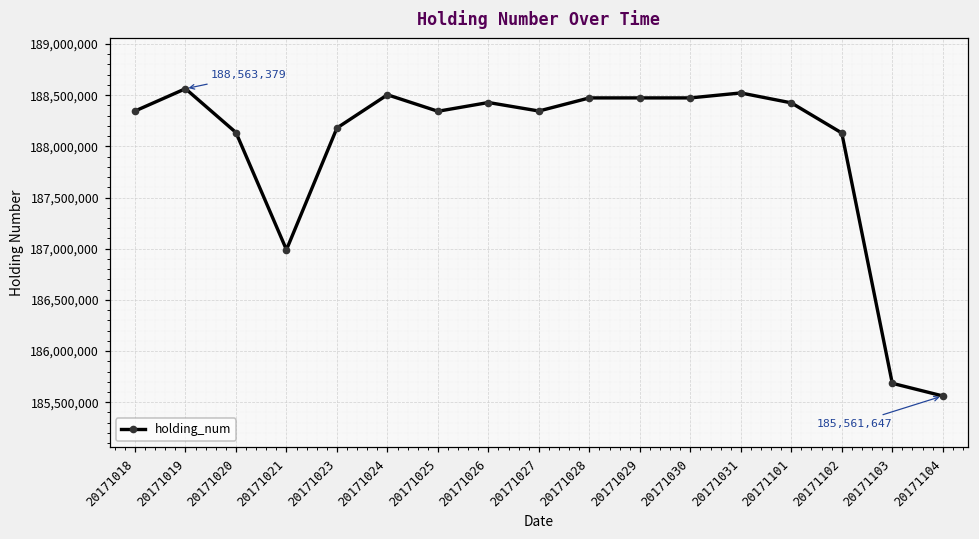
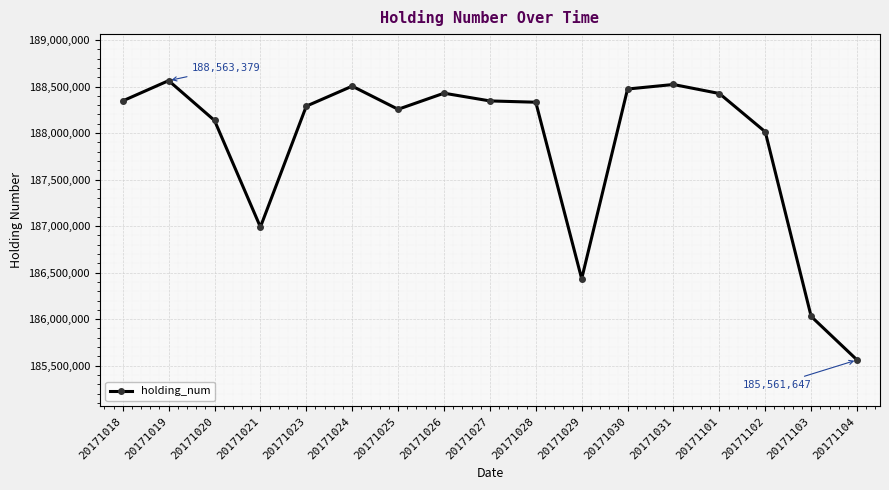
20171023: 188,200,000 -> 188,300,000
20171025: 188,340,000 -> 188,260,000
20171028: 188,500,000 -> 188,300,000
20171029: 188,500,000 -> 186,400,000
20171102: 188,100,000 -> 188,000,000
20171103: 185,700,000 -> 186,000,000
